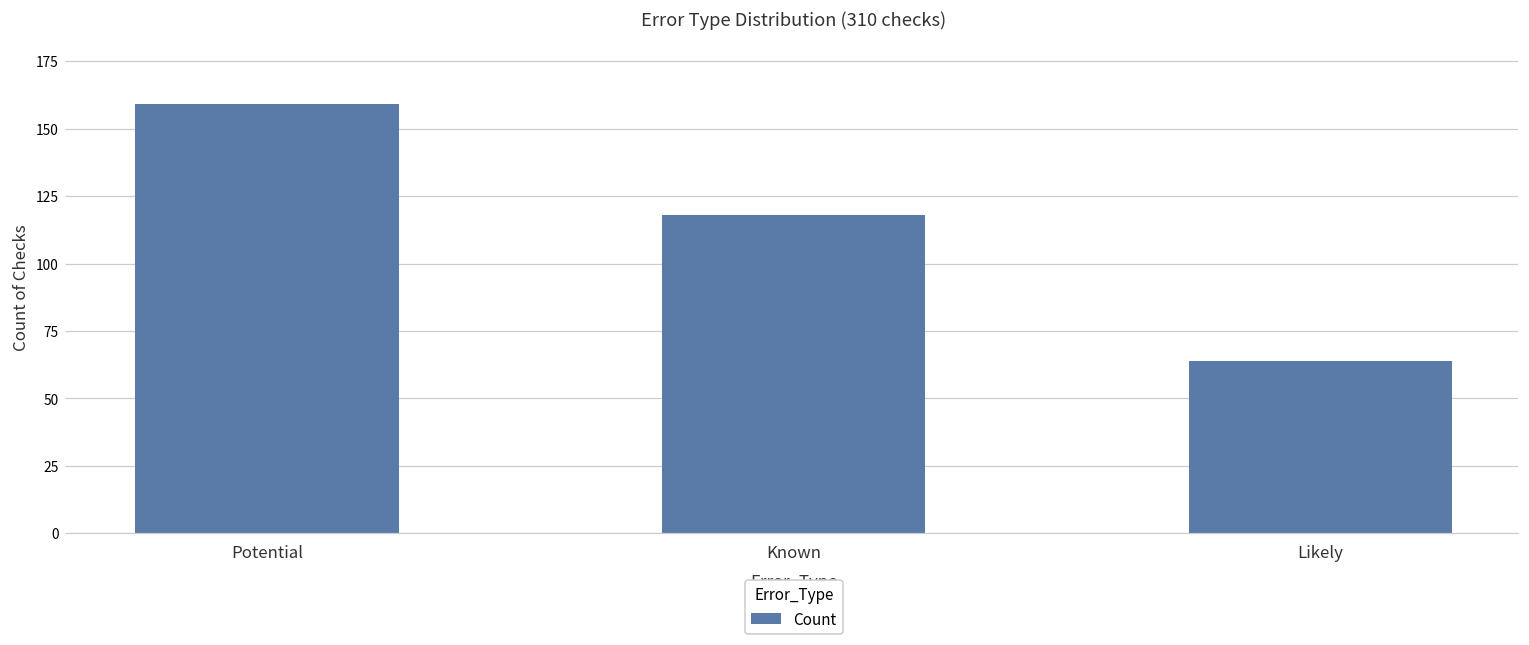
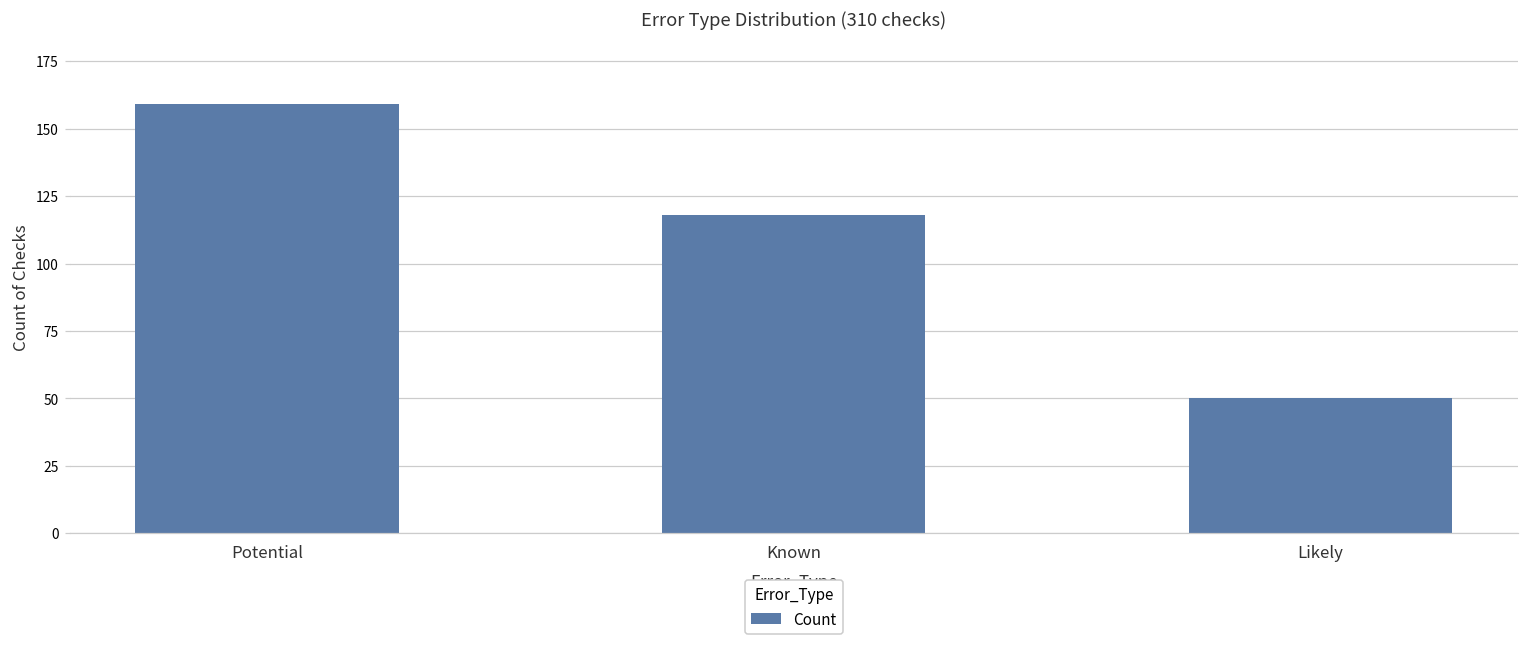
Likely: 64 -> 50
